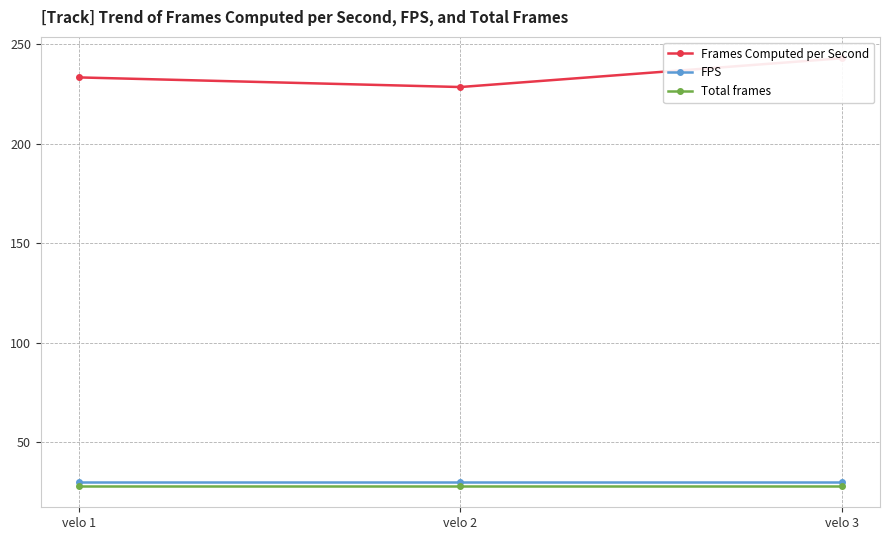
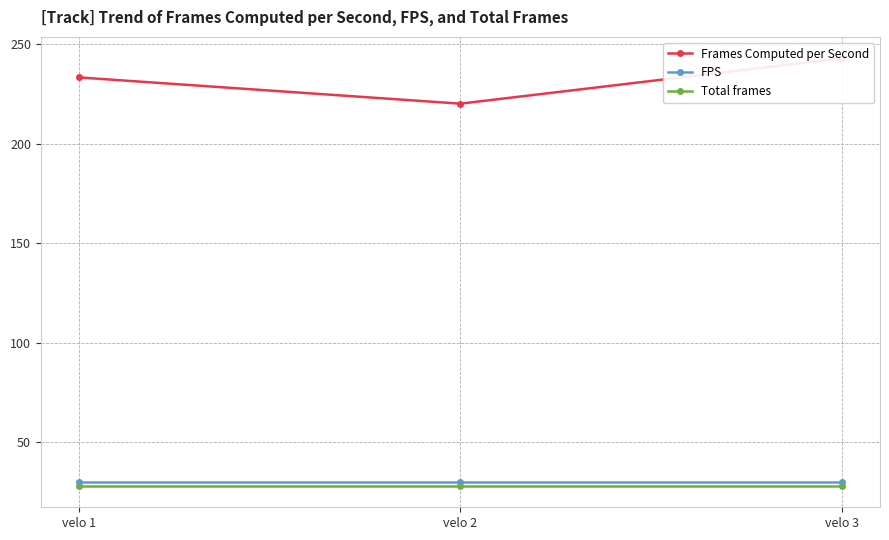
Frames Computed per Second, velo 2: 228 -> 220
